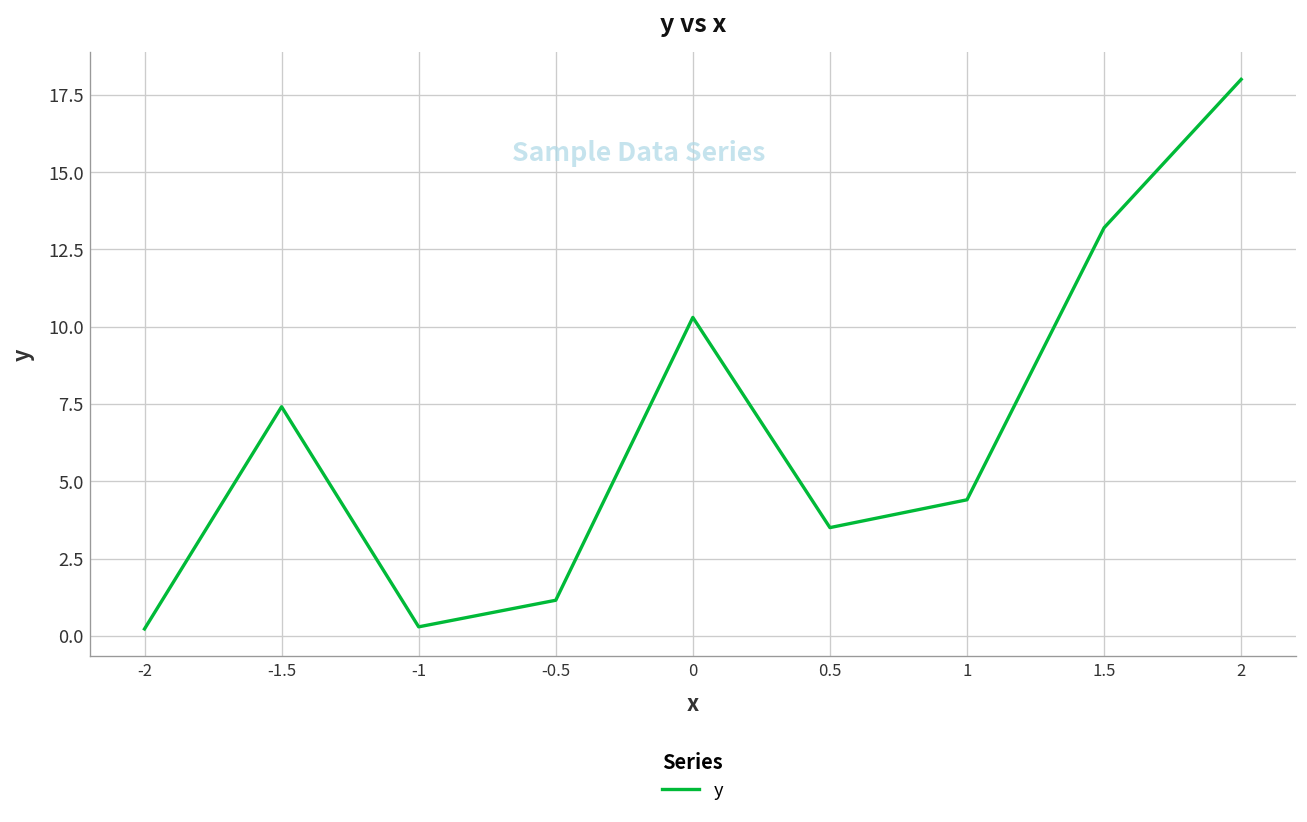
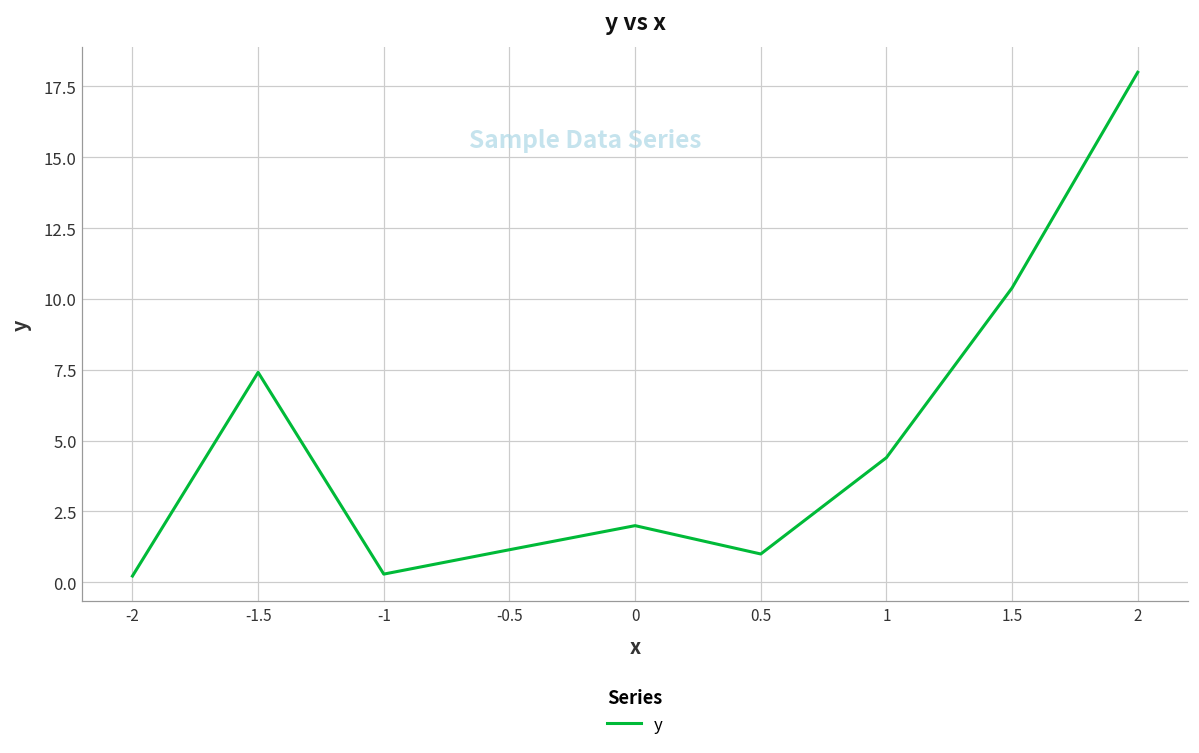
0: 10.3 -> 2.0
0.5: 3.5 -> 1.0
1.5: 13.2 -> 10.4
